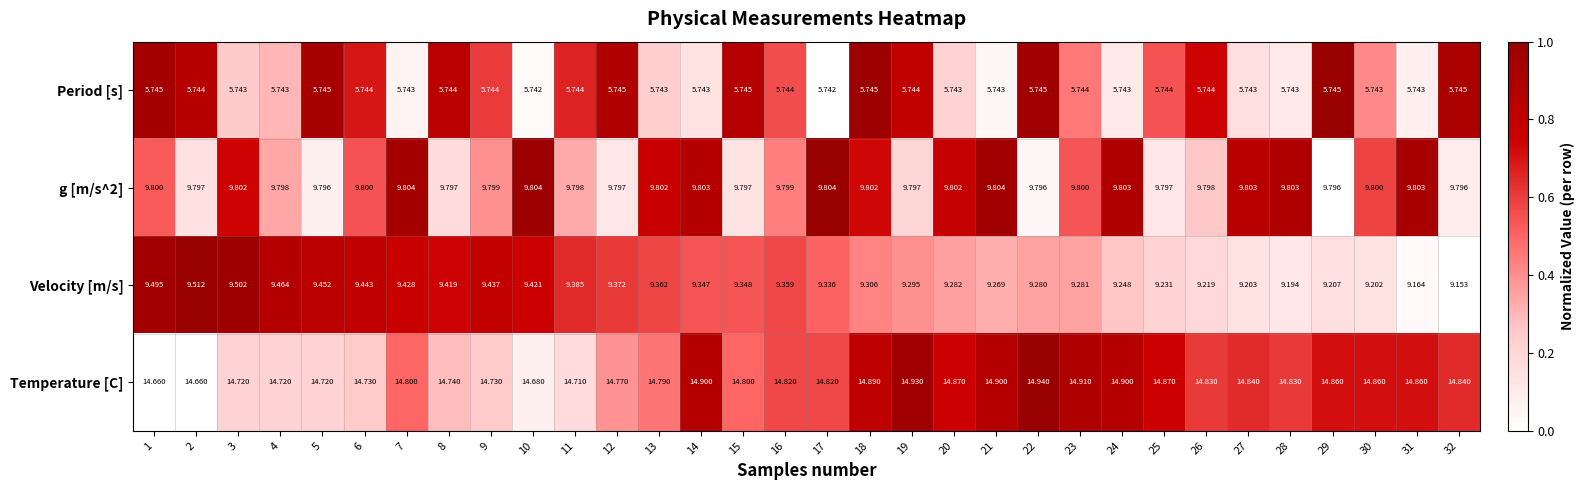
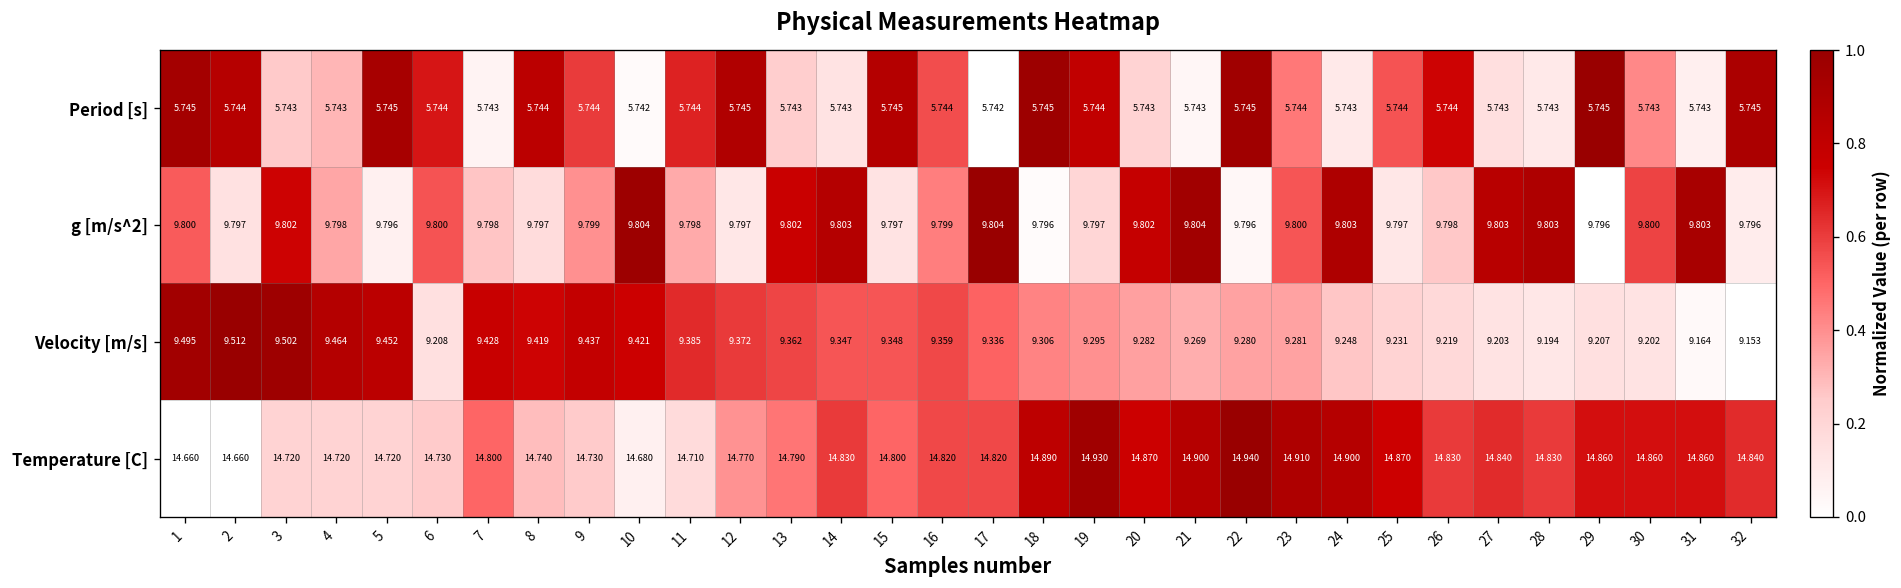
g [m/s^2], 7: 9.804 -> 9.798
g [m/s^2], 18: 9.802 -> 9.796
Velocity [m/s], 6: 9.443 -> 9.208
Temperature [C], 14: 14.900 -> 14.830
